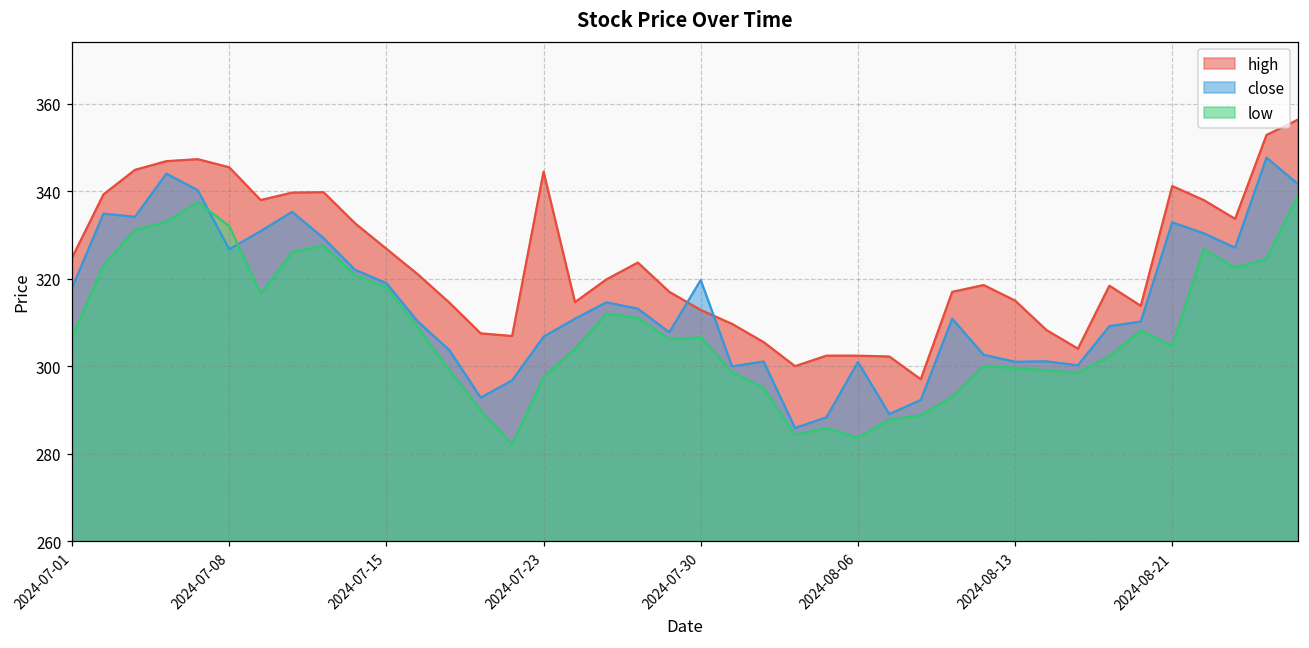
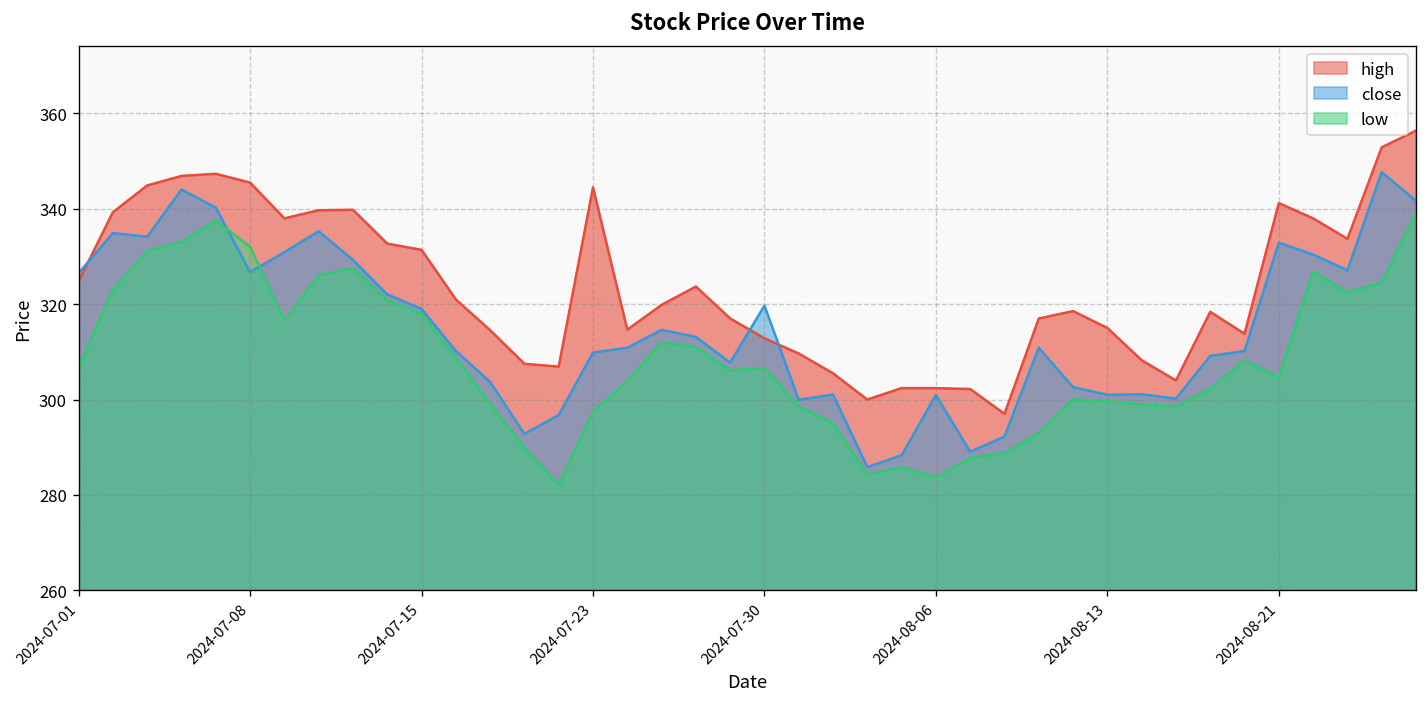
close, 2024-07-01: 318 -> 327
high, 2024-07-15: 327 -> 331
close, 2024-07-23: 307 -> 310
